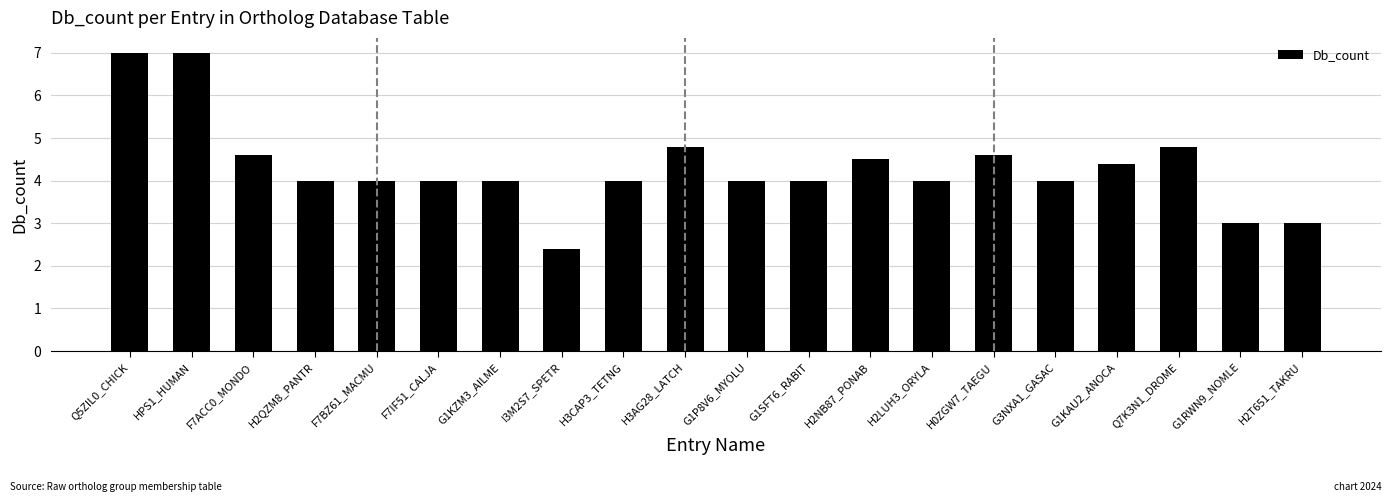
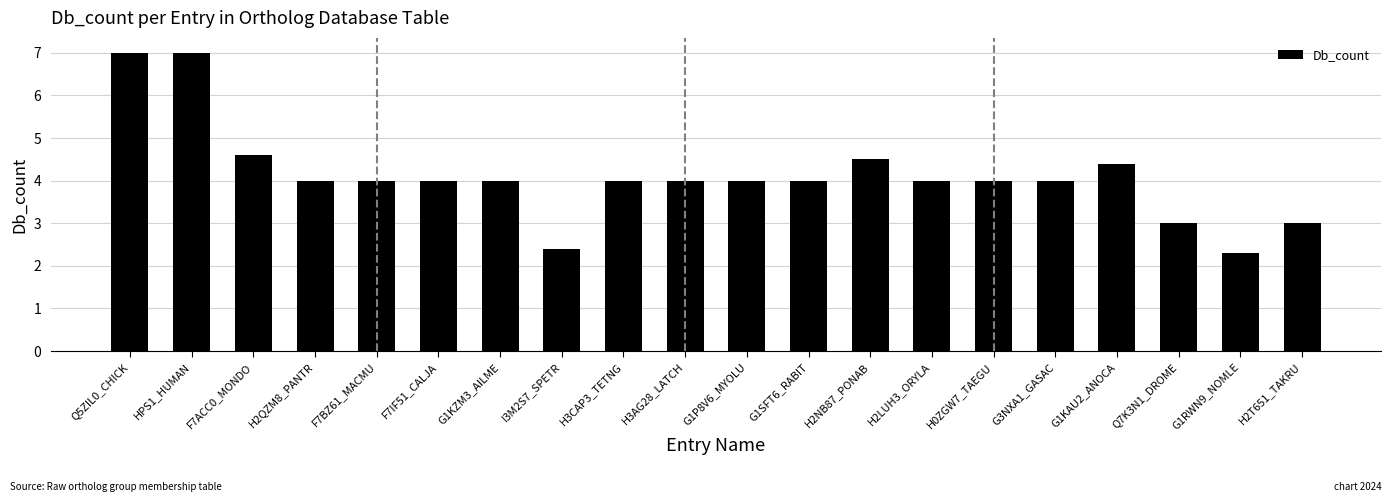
H3AG28_LATCH: 4.8 -> 4.0
H0ZGW7_TAEGU: 4.6 -> 4.0
Q7K3N1_DROME: 4.8 -> 3.0
G1RWN9_NOMLE: 3.0 -> 2.3
